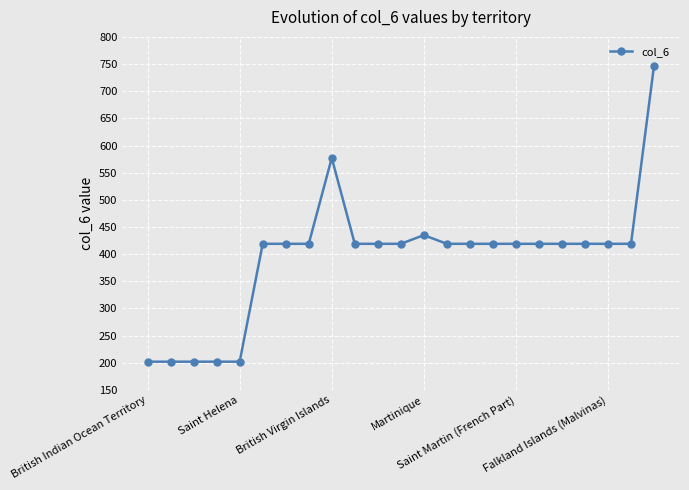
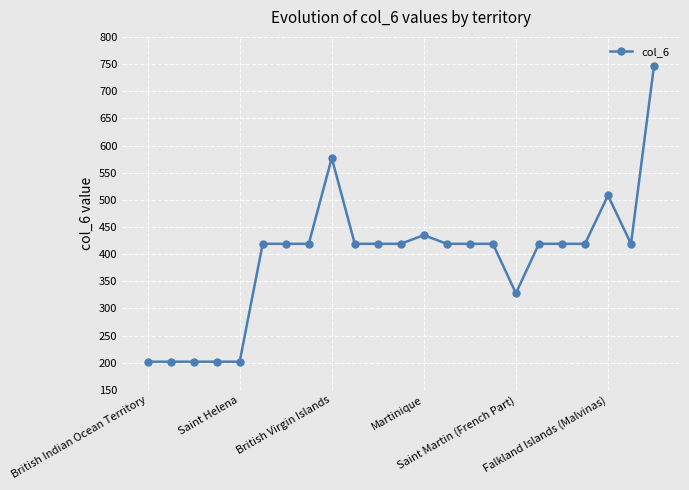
Saint Martin (French Part): 420 -> 330
Falkland Islands (Malvinas): 420 -> 510
